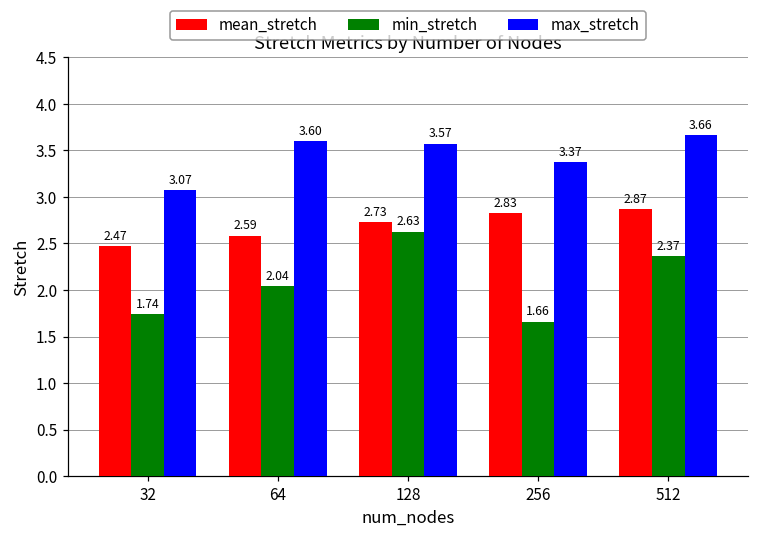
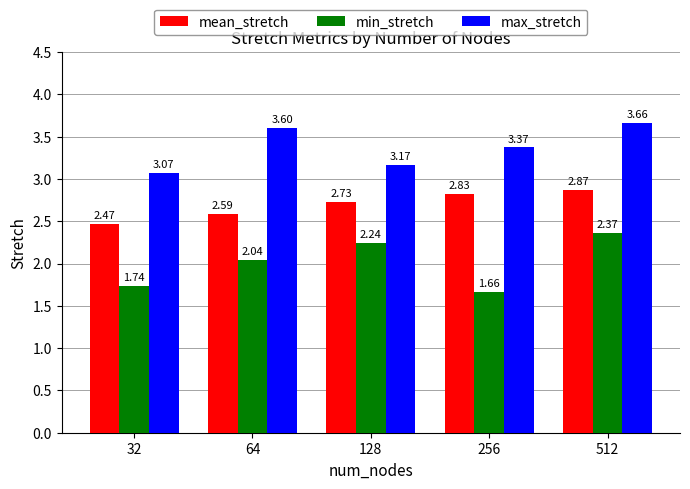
min_stretch, 128: 2.63 -> 2.24
max_stretch, 128: 3.57 -> 3.17
